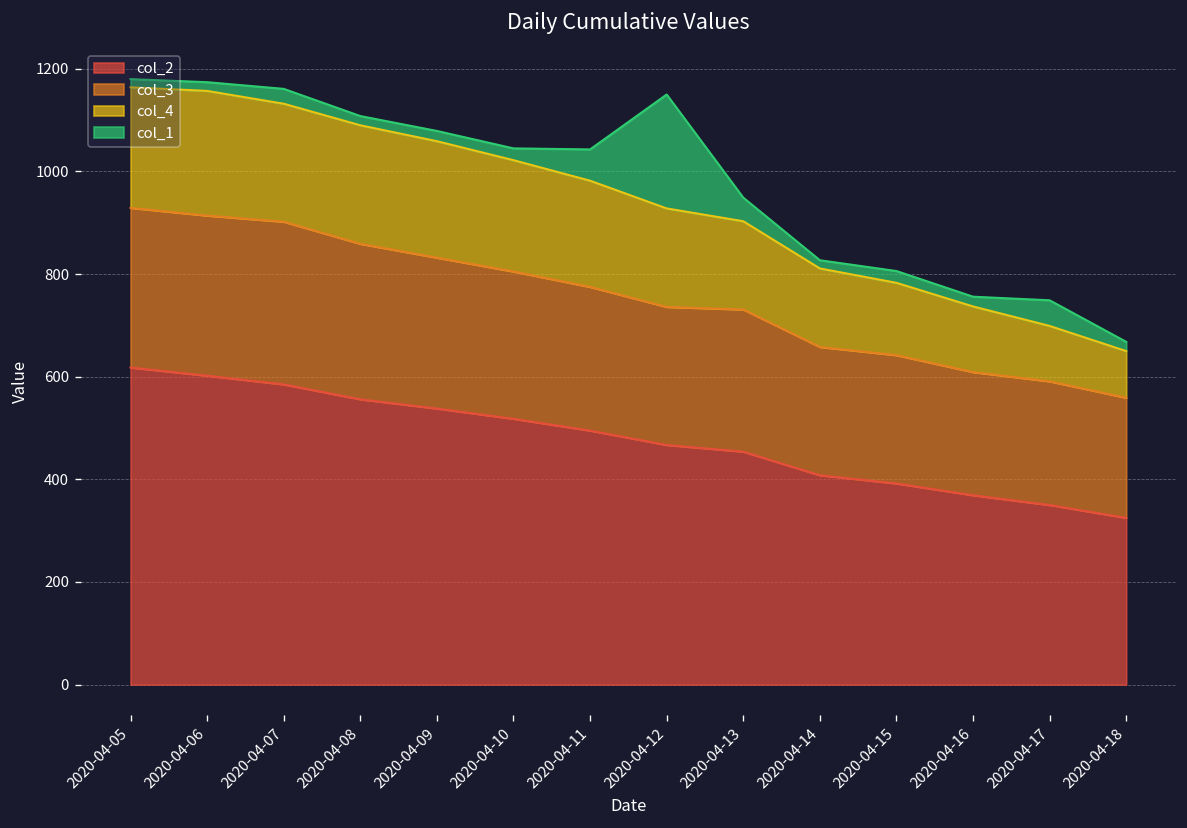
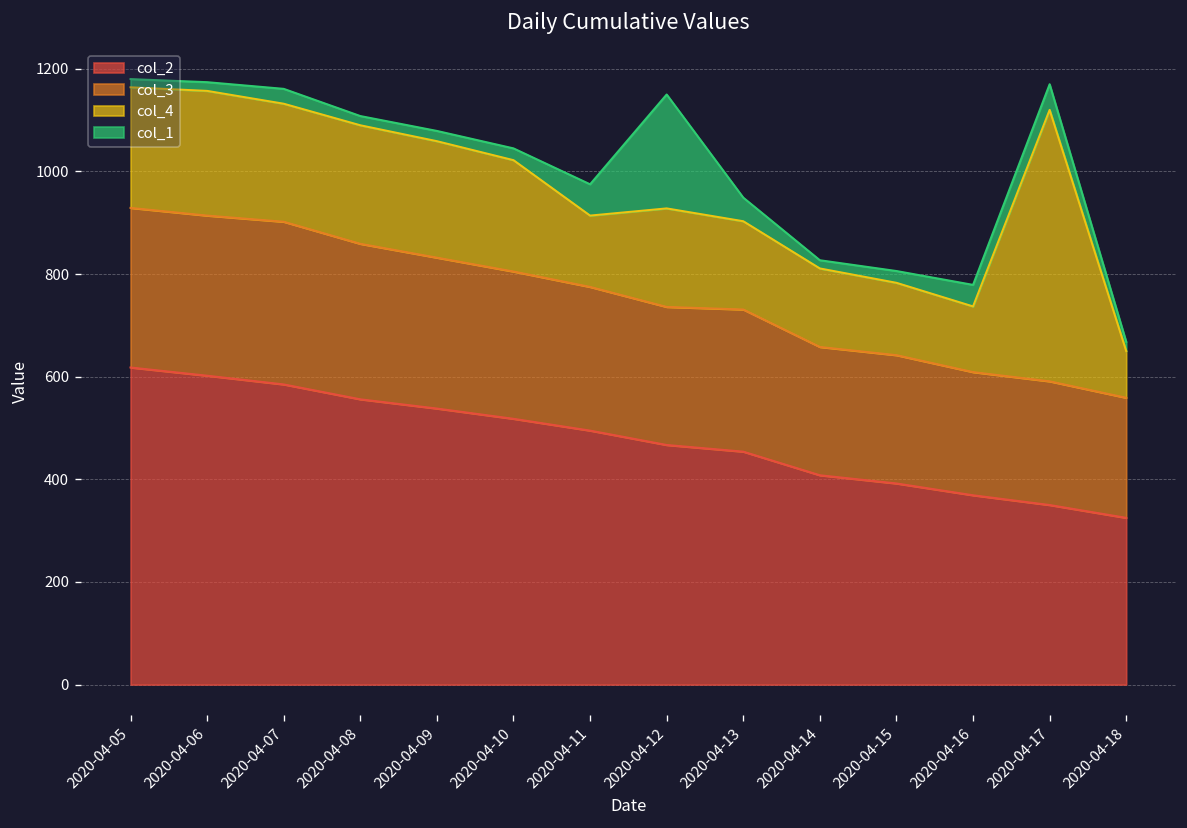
col_4, 2020-04-11: 210 -> 140
col_1, 2020-04-16: 20 -> 40
col_4, 2020-04-17: 110 -> 530
